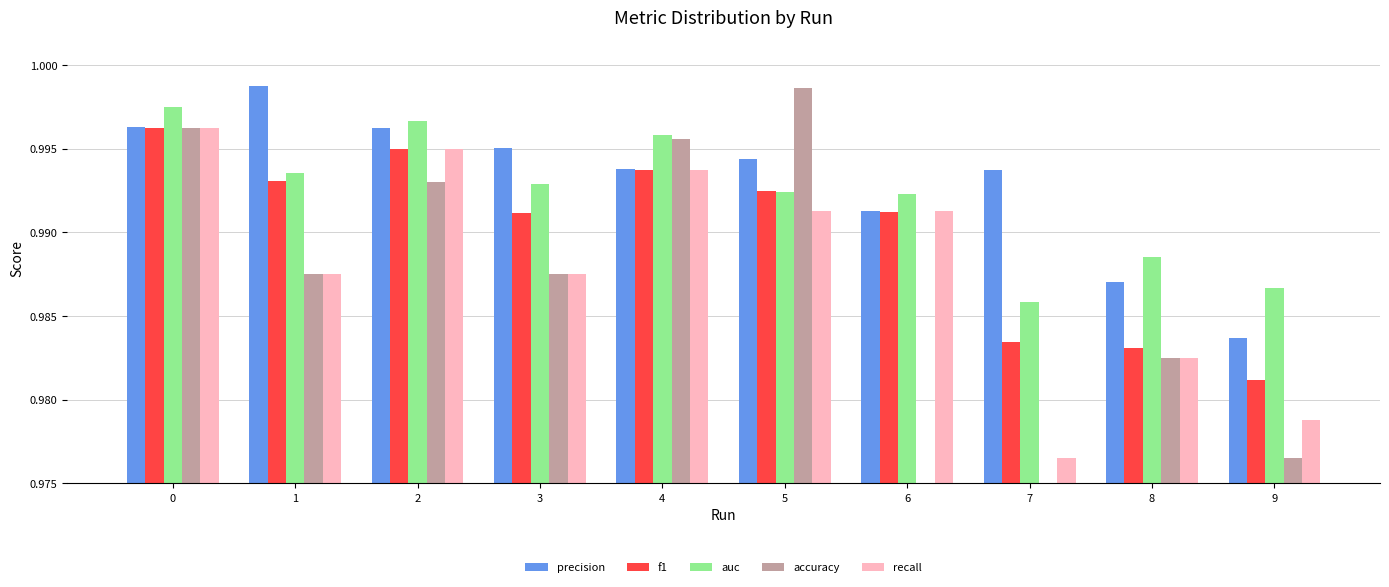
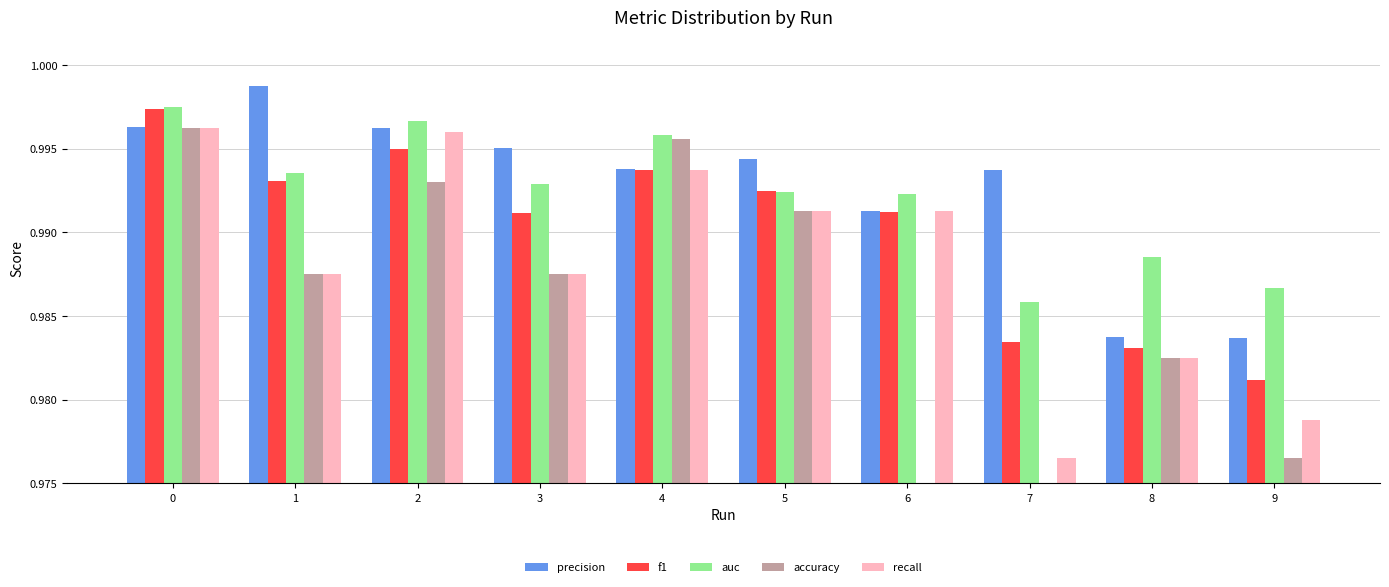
f1, 0: 0.9962 -> 0.9974
recall, 2: 0.995 -> 0.996
accuracy, 5: 0.9986 -> 0.9913
precision, 8: 0.9870 -> 0.9838
